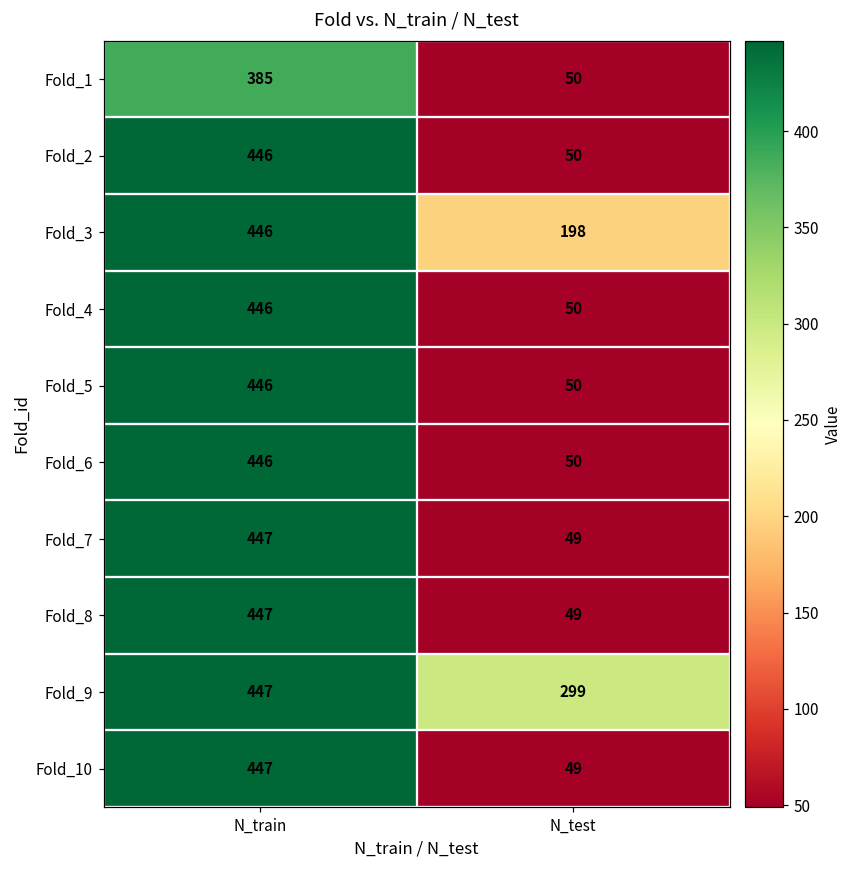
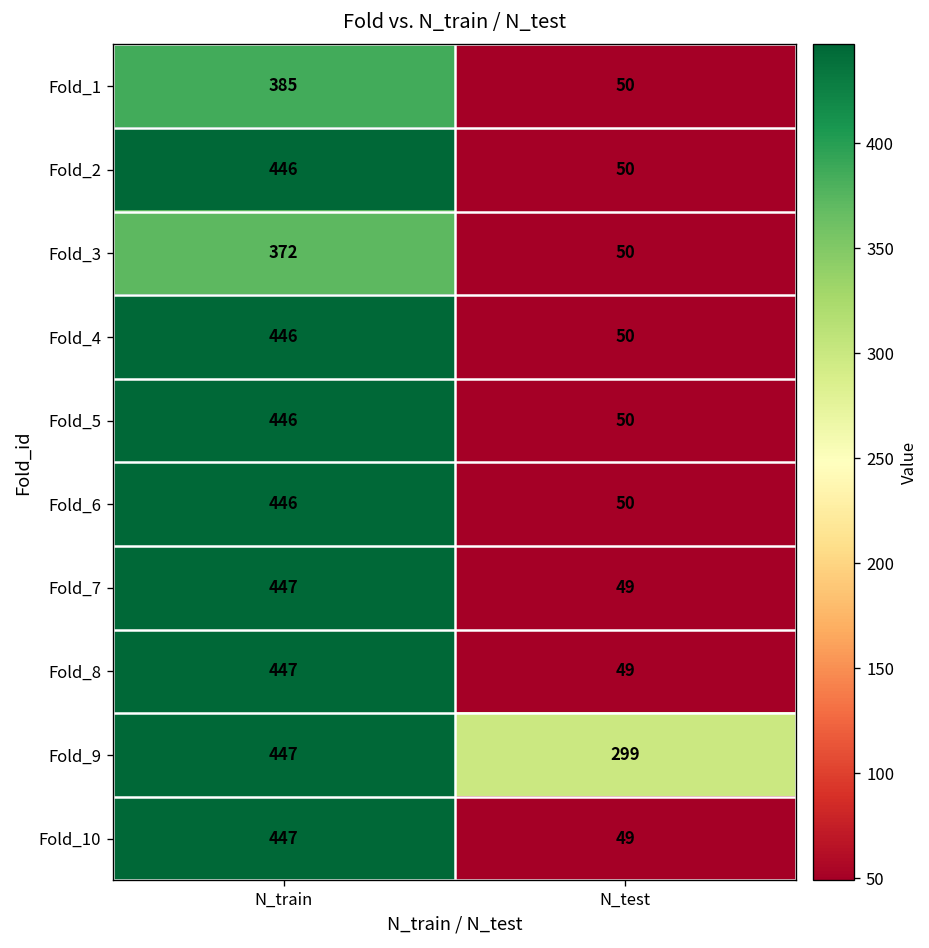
Fold_3, N_train: 446 -> 372
Fold_3, N_test: 198 -> 50
